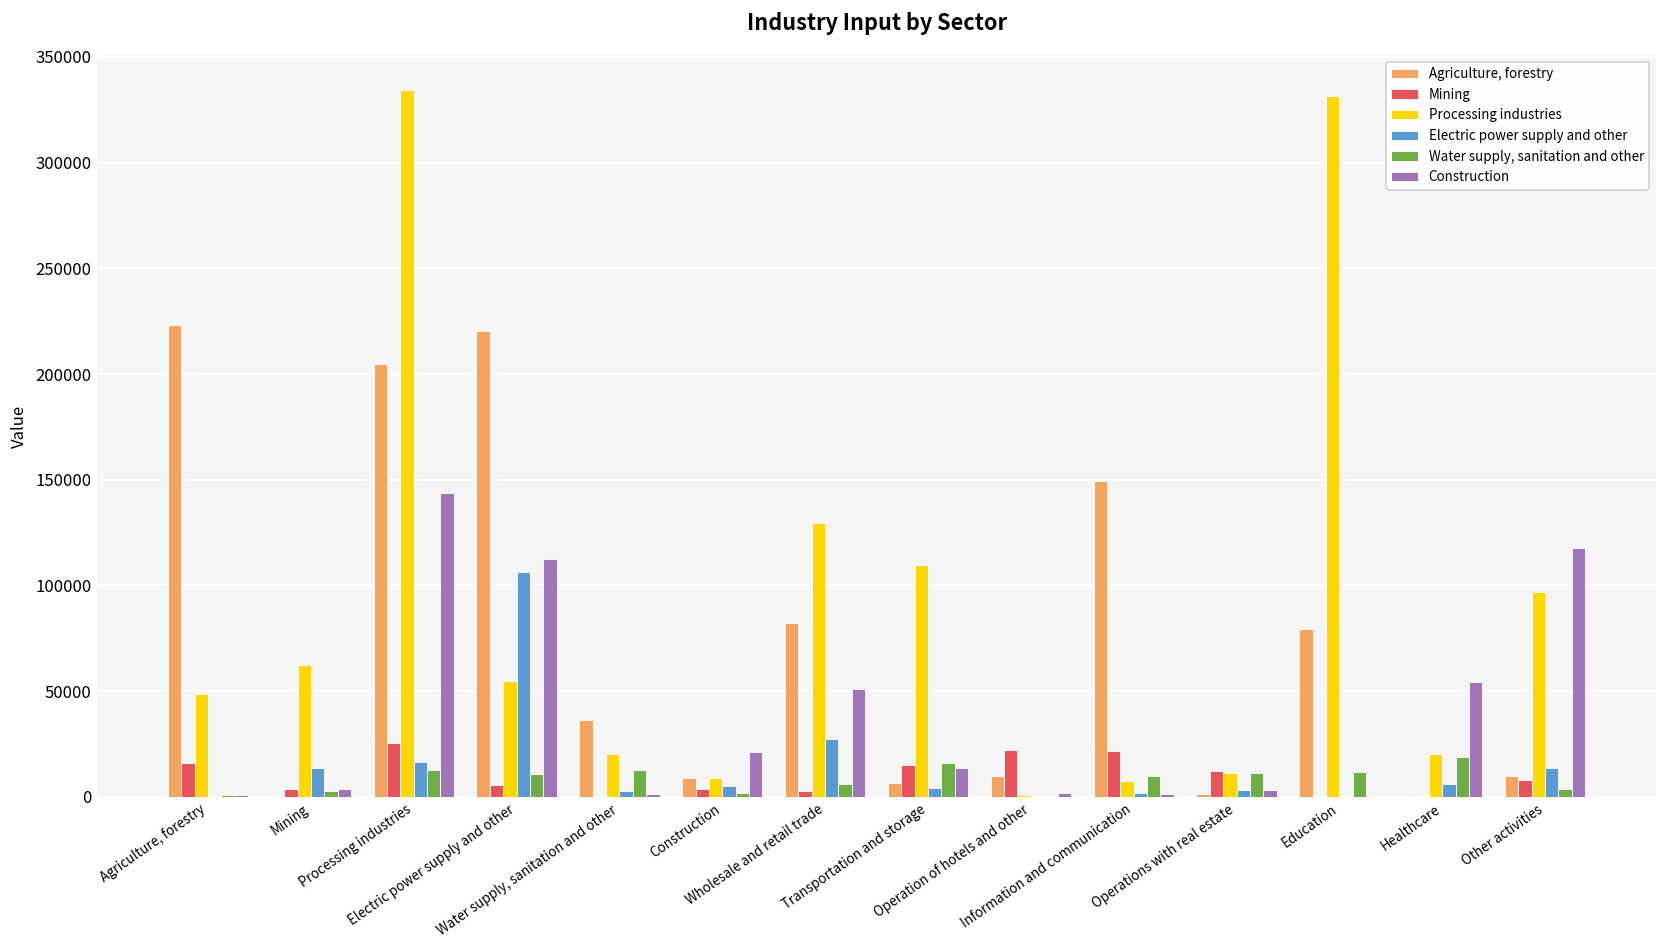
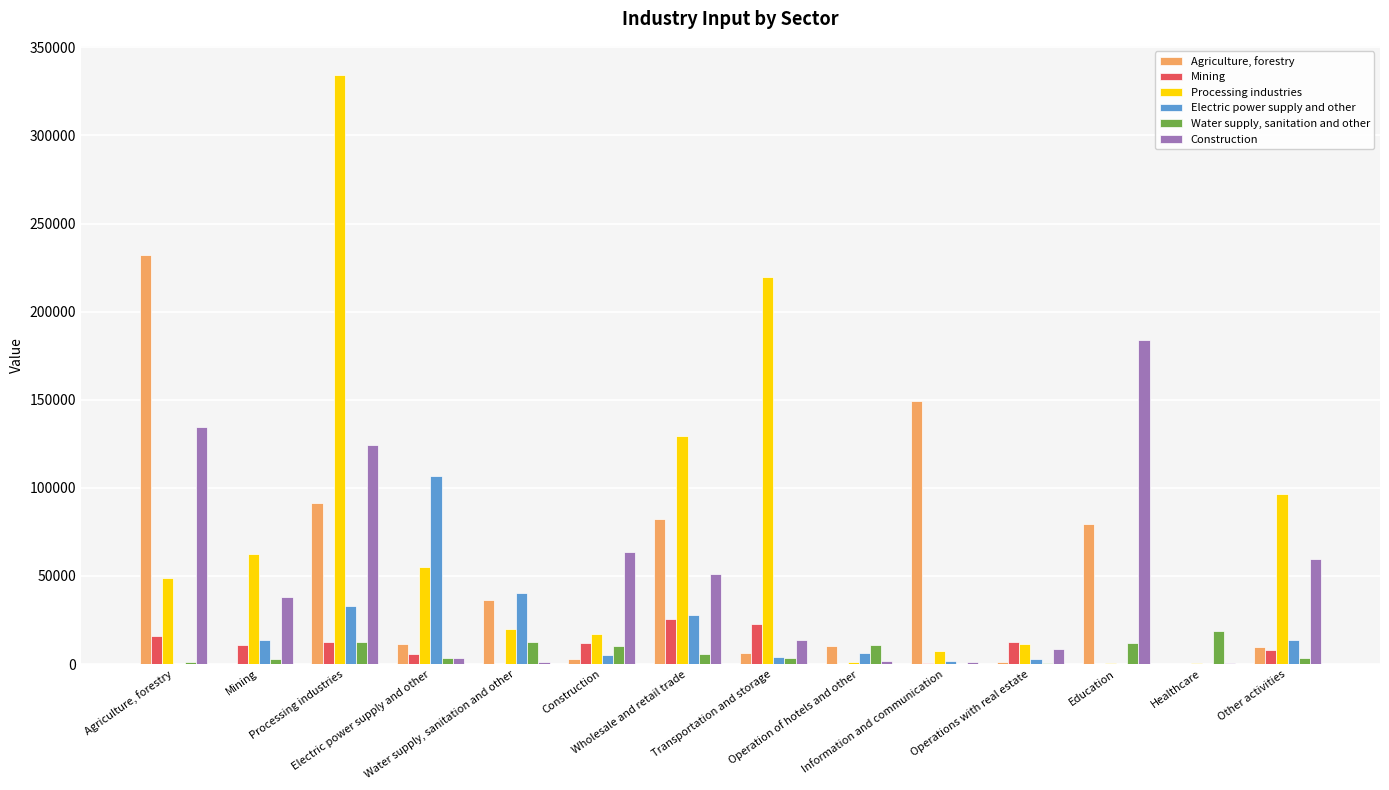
Agriculture, forestry, Agriculture, forestry: 223000 -> 232000
Construction, Agriculture, forestry: 1000 -> 134000
Mining, Mining: 4000 -> 11000
Construction, Mining: 4000 -> 38000
Agriculture, forestry, Processing industries: 205000 -> 91000
Mining, Processing industries: 25000 -> 12000
Electric power supply and other, Processing industries: 16000 -> 33000
Construction, Processing industries: 144000 -> 124000
Agriculture, forestry, Electric power supply and other: 220000 -> 12000
Water supply, sanitation and other, Electric power supply and other: 11000 -> 4000
Construction, Electric power supply and other: 113000 -> 3000
Electric power supply and other, Water supply, sanitation and other: 3000 -> 40000
Agriculture, forestry, Construction: 9000 -> 3000
Mining, Construction: 4000 -> 12000
Processing industries, Construction: 9000 -> 17000
Water supply, sanitation and other, Construction: 2000 -> 10000
Construction, Construction: 21000 -> 64000
Mining, Wholesale and retail trade: 3000 -> 26000
Mining, Transportation and storage: 15000 -> 23000
Processing industries, Transportation and storage: 110000 -> 219000
Water supply, sanitation and other, Transportation and storage: 16000 -> 4000
Mining, Operation of hotels and other: 22000 -> 0
Electric power supply and other, Operation of hotels and other: 0 -> 6000
Water supply, sanitation and other, Operation of hotels and other: 0 -> 11000
Mining, Information and communication: 22000 -> 0
Water supply, sanitation and other, Information and communication: 10000 -> 0
Water supply, sanitation and other, Operations with real estate: 11000 -> 1000
Construction, Operations with real estate: 3000 -> 9000
Processing industries, Education: 331000 -> 0
Construction, Education: 0 -> 184000
Processing industries, Healthcare: 20000 -> 1000
Electric power supply and other, Healthcare: 6000 -> 0
Construction, Healthcare: 54000 -> 0
Construction, Other activities: 118000 -> 59000
